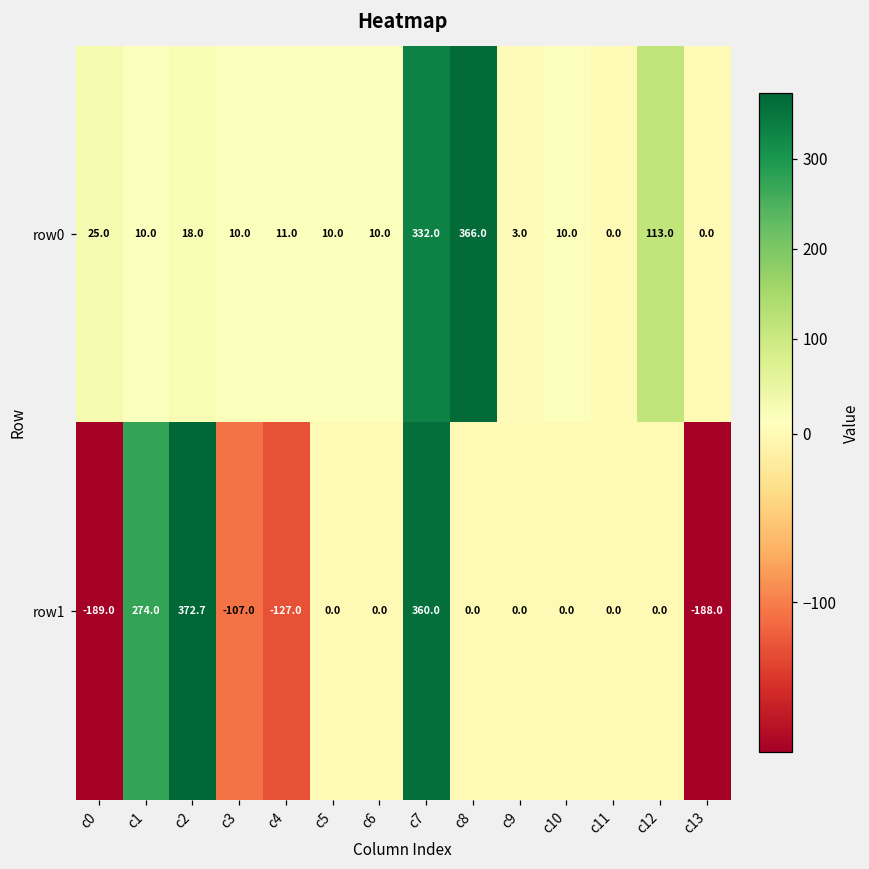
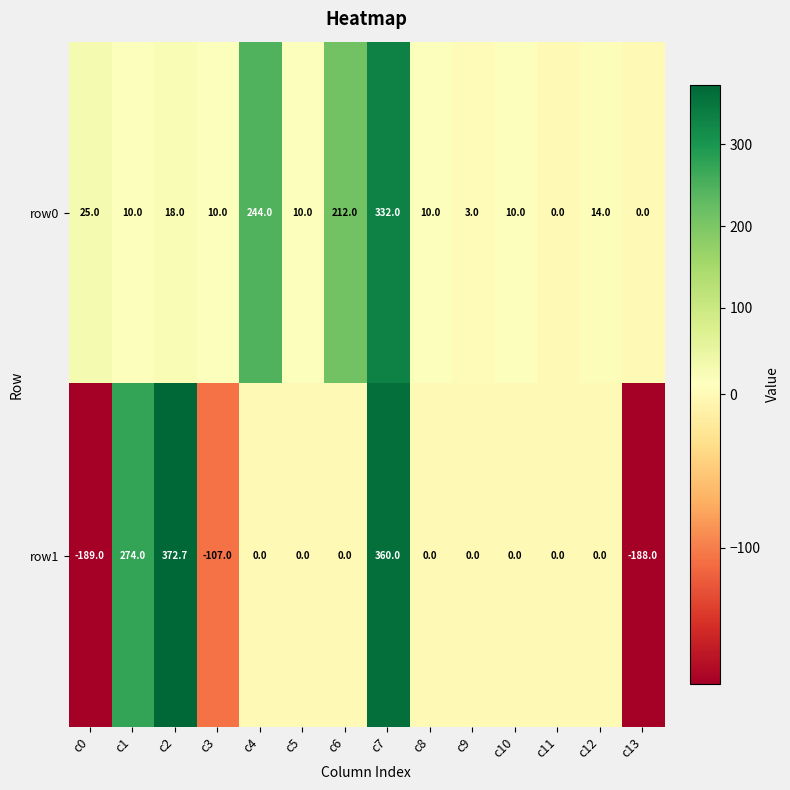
row0, c4: 11.0 -> 244.0
row0, c6: 10.0 -> 212.0
row0, c8: 366.0 -> 10.0
row0, c12: 113.0 -> 14.0
row1, c4: -127.0 -> 0.0
